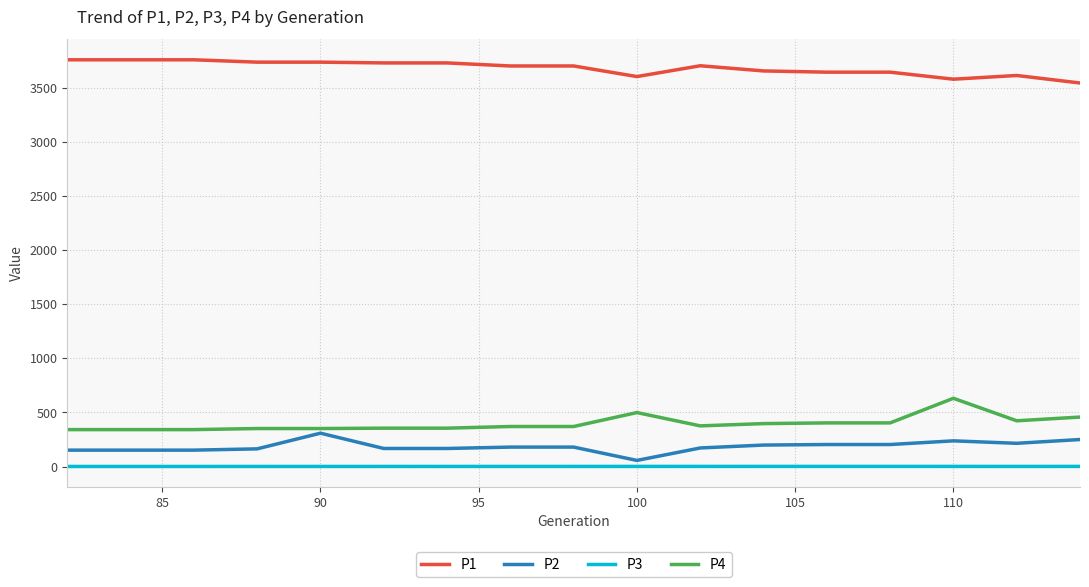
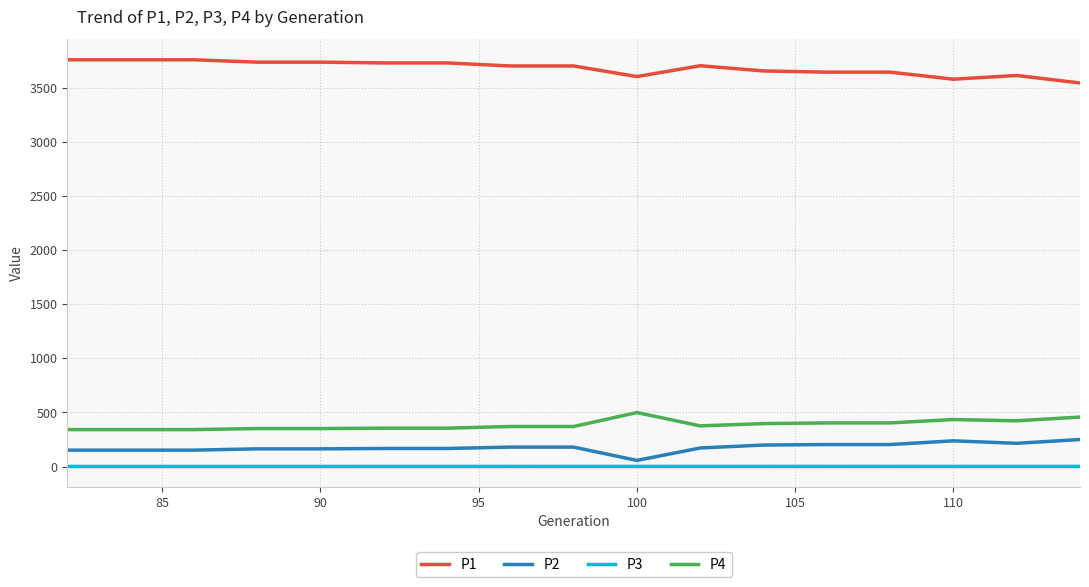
P2, 90: 310 -> 160
P4, 110: 630 -> 430
